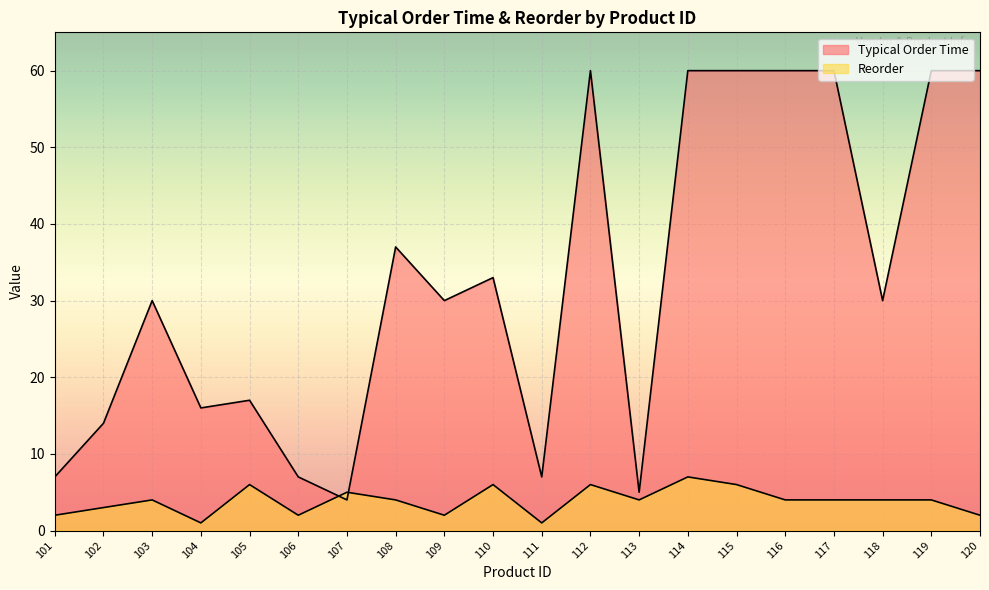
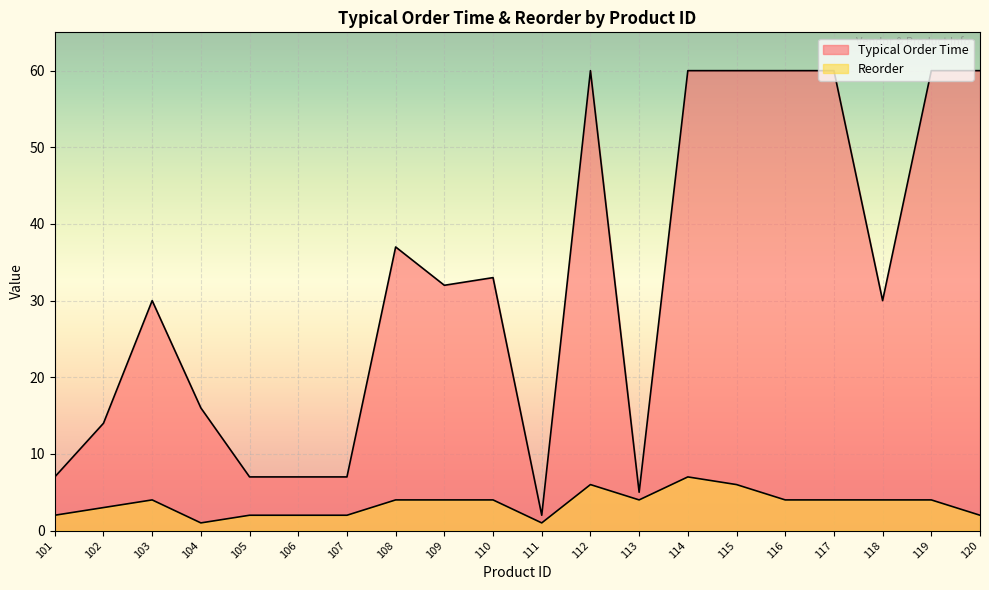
Typical Order Time, 105: 17 -> 7
Reorder, 105: 6 -> 2
Typical Order Time, 107: 4 -> 7
Reorder, 107: 5 -> 2
Typical Order Time, 109: 30 -> 32
Reorder, 109: 2 -> 4
Reorder, 110: 6 -> 4
Typical Order Time, 111: 7 -> 2
